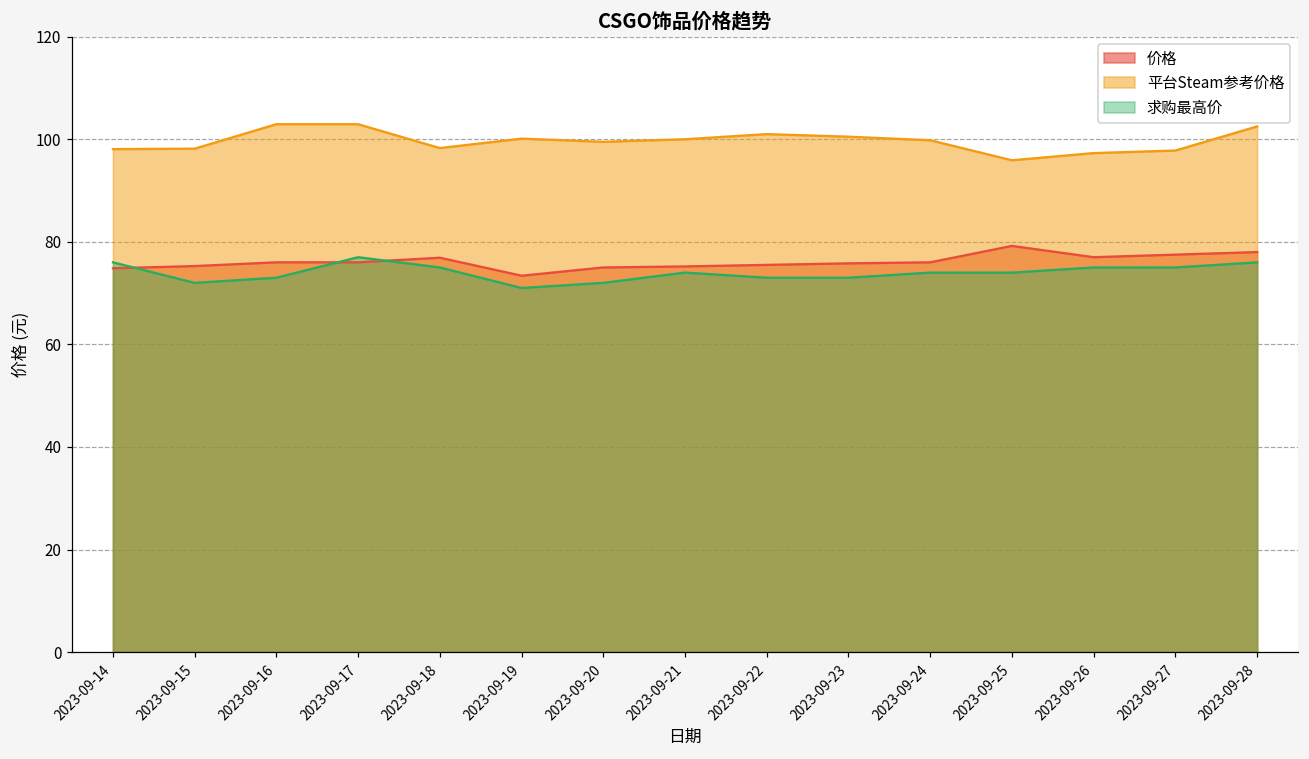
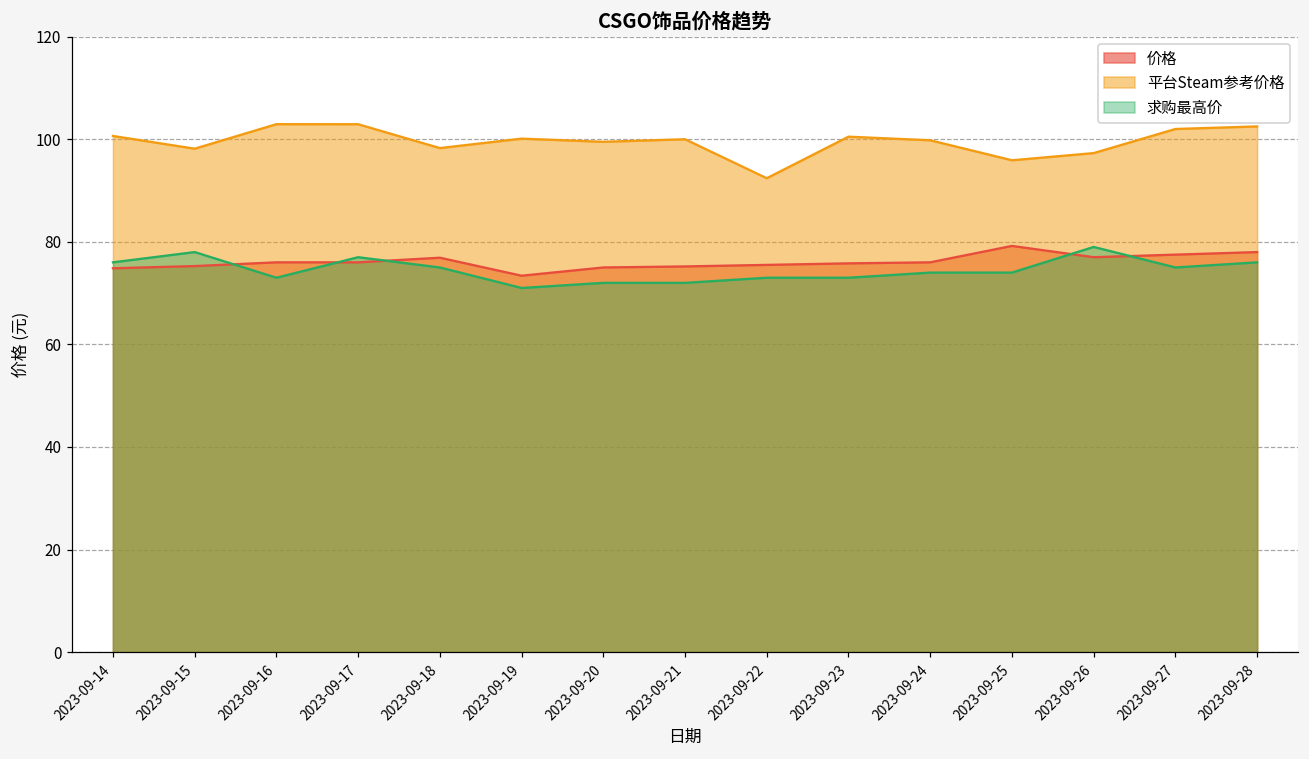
平台Steam参考价格, 2023-09-14: 98 -> 101
求购最高价, 2023-09-15: 72 -> 78
求购最高价, 2023-09-21: 74 -> 72
平台Steam参考价格, 2023-09-22: 101 -> 92
求购最高价, 2023-09-26: 75 -> 79
平台Steam参考价格, 2023-09-27: 98 -> 102
